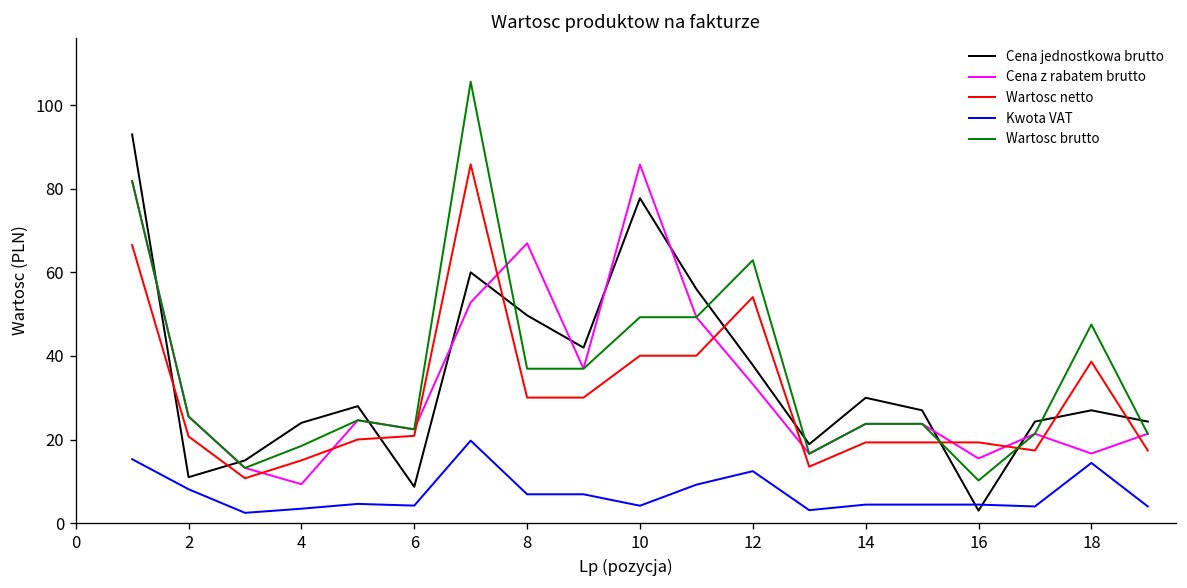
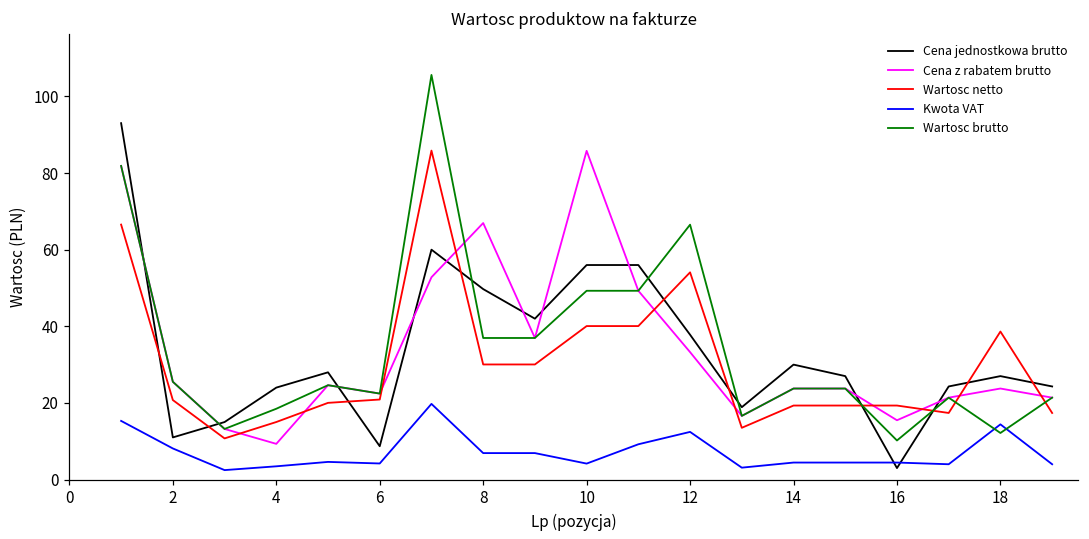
Cena jednostkowa brutto, 10: 78 -> 56
Wartosc brutto, 12: 63 -> 67
Cena z rabatem brutto, 18: 17 -> 24
Wartosc brutto, 18: 48 -> 12
